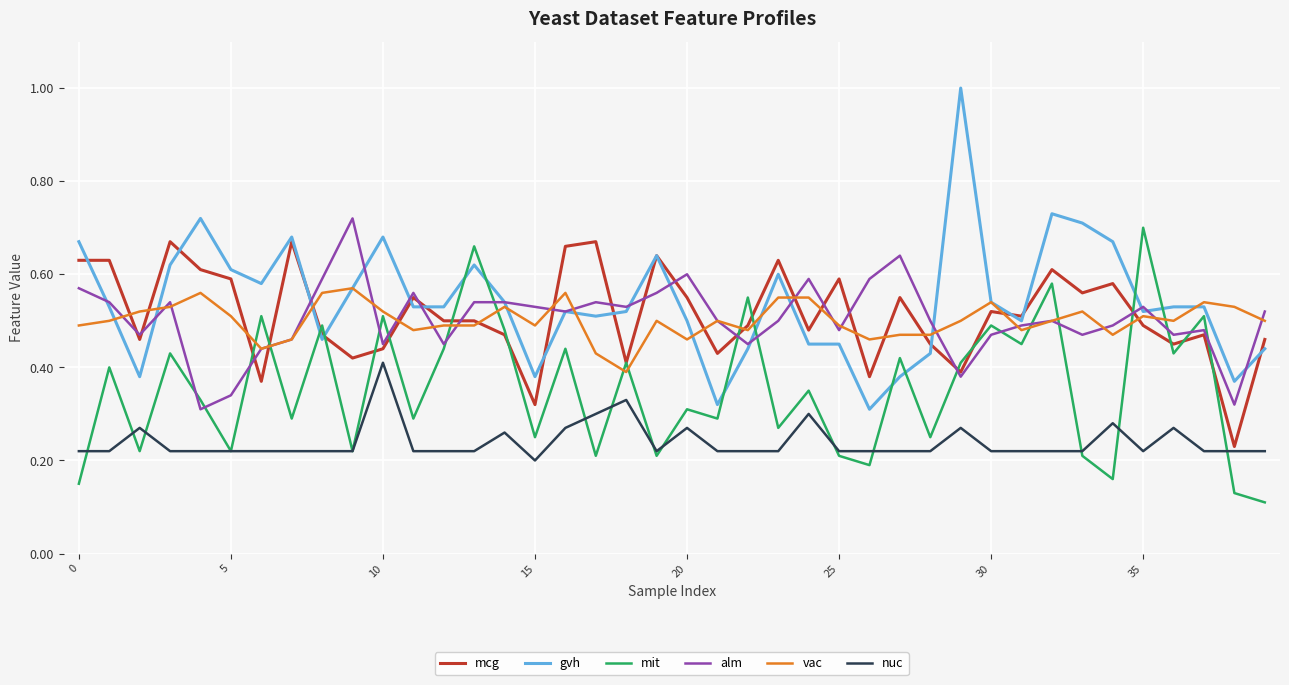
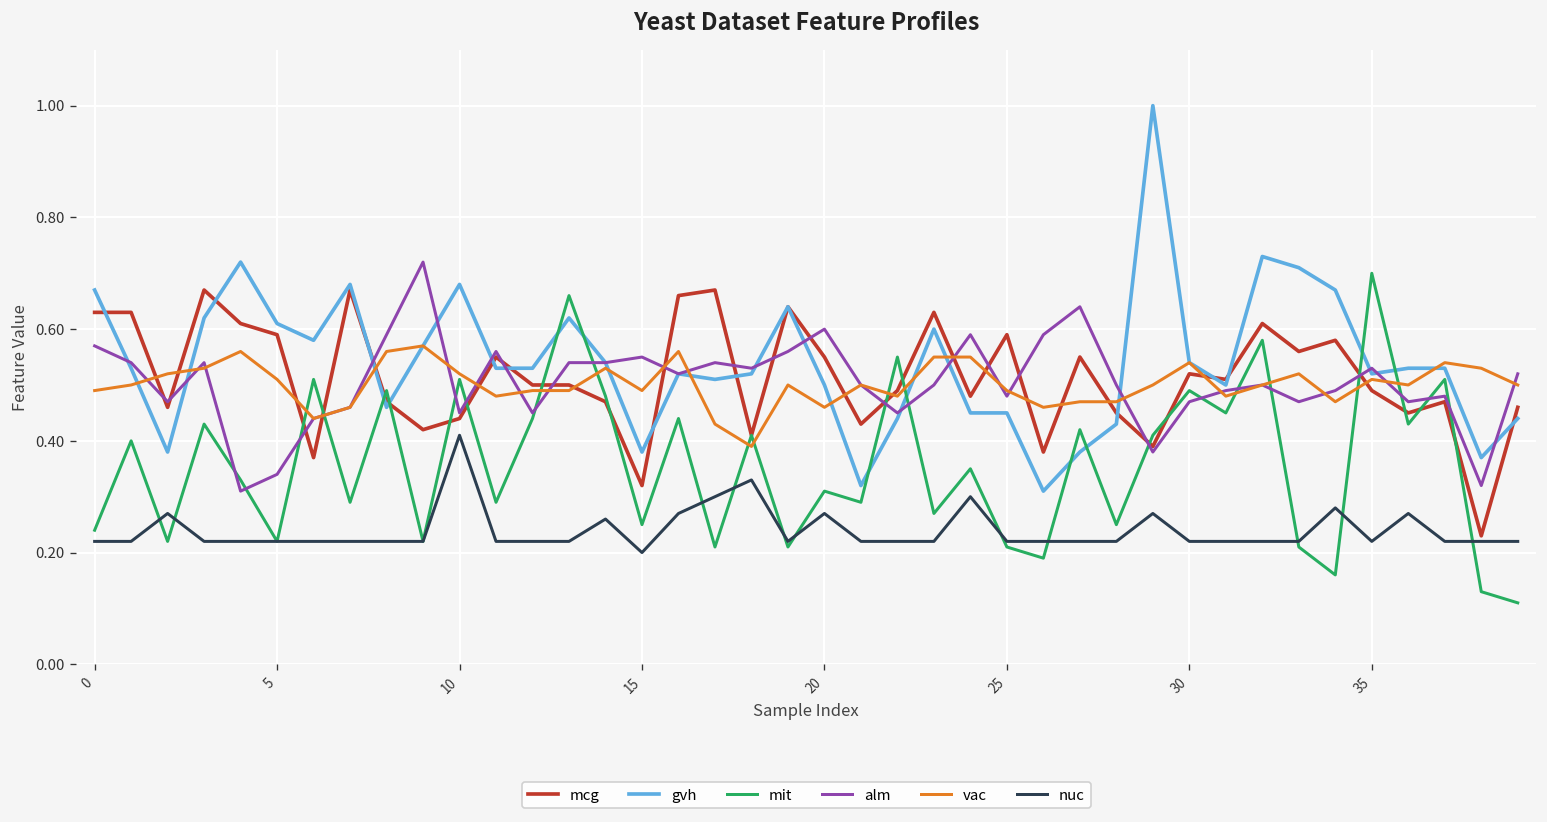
mit, 0: 0.15 -> 0.24
alm, 15: 0.53 -> 0.55
